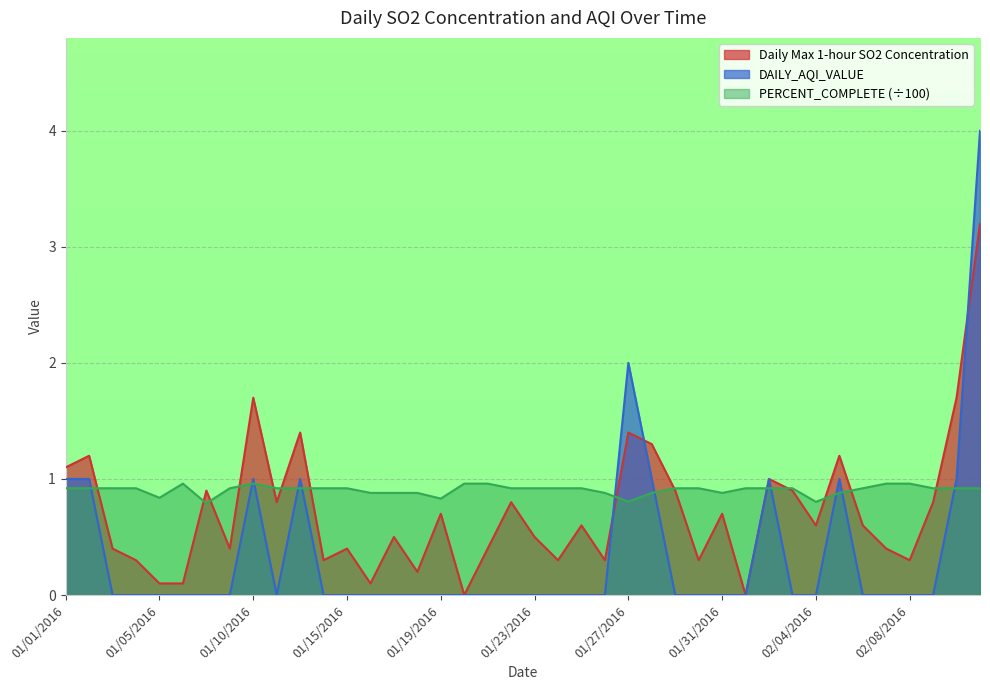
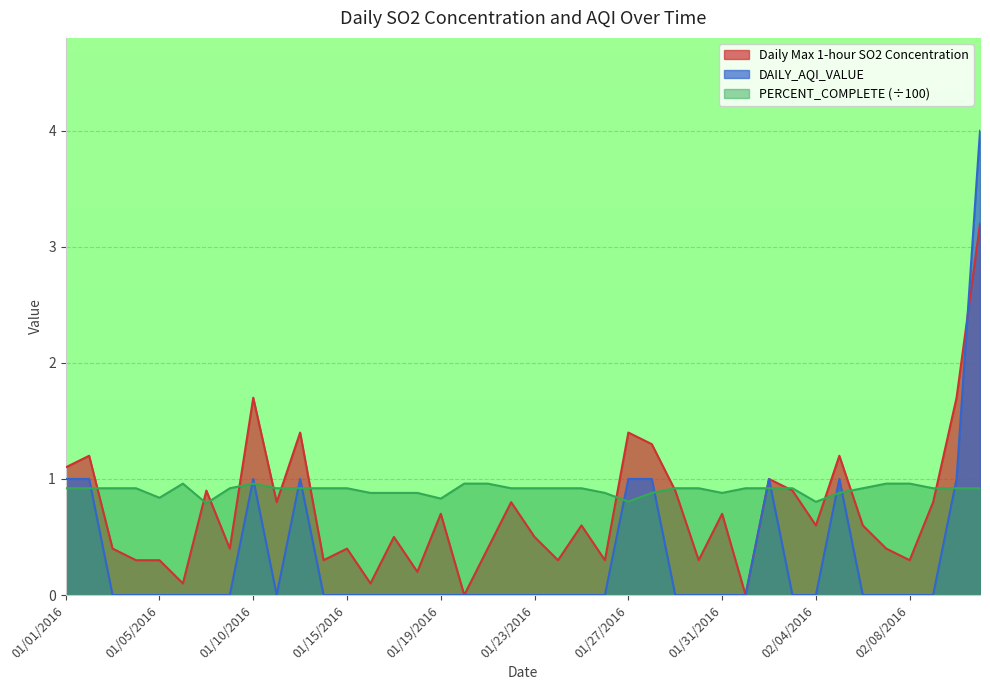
Daily Max 1-hour SO2 Concentration, 01/05/2016: 0.1 -> 0.3
DAILY_AQI_VALUE, 01/27/2016: 2 -> 1
